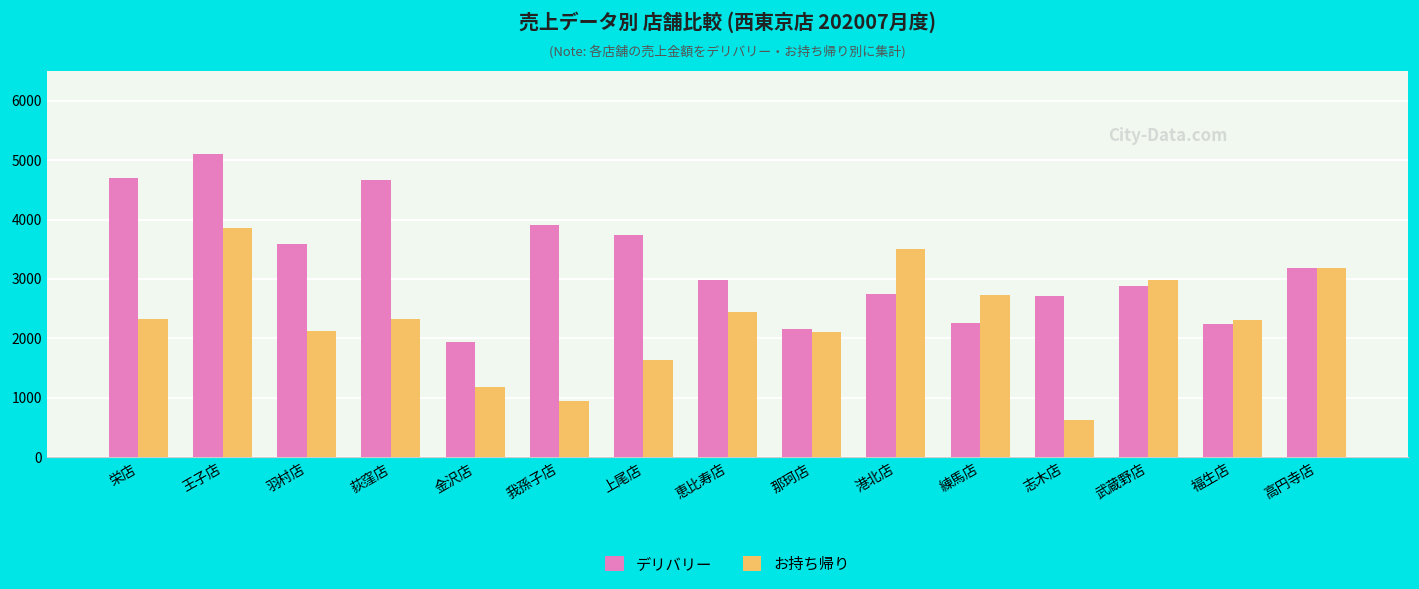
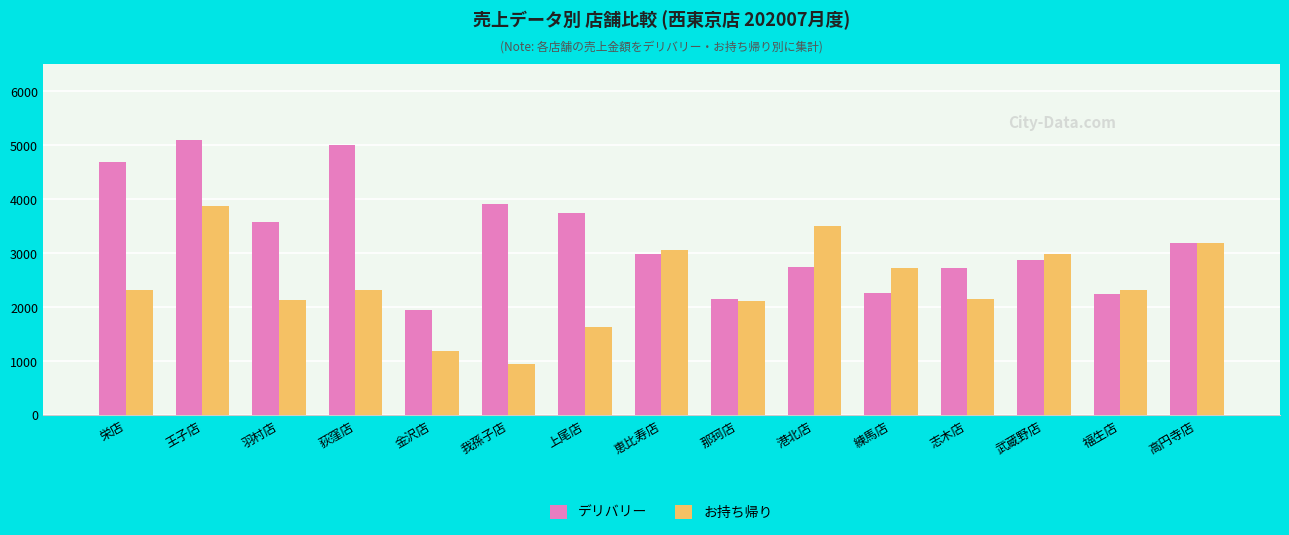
デリバリー, 荻窪店: 4700 -> 5000
お持ち帰り, 恵比寿店: 2400 -> 3100
お持ち帰り, 志木店: 600 -> 2200
